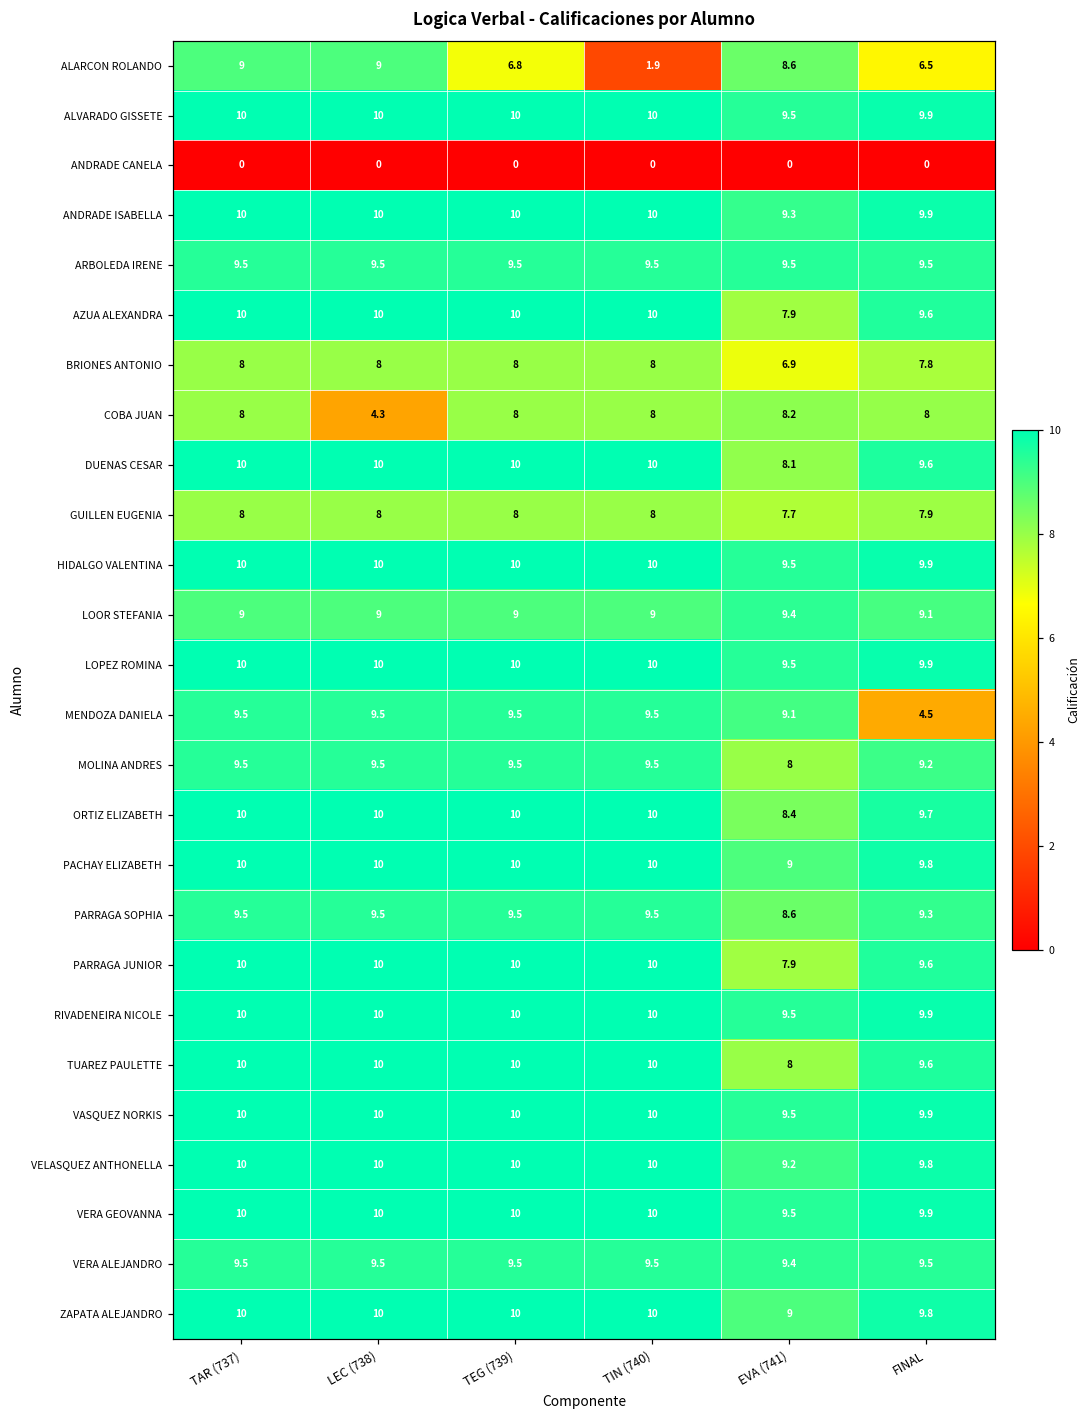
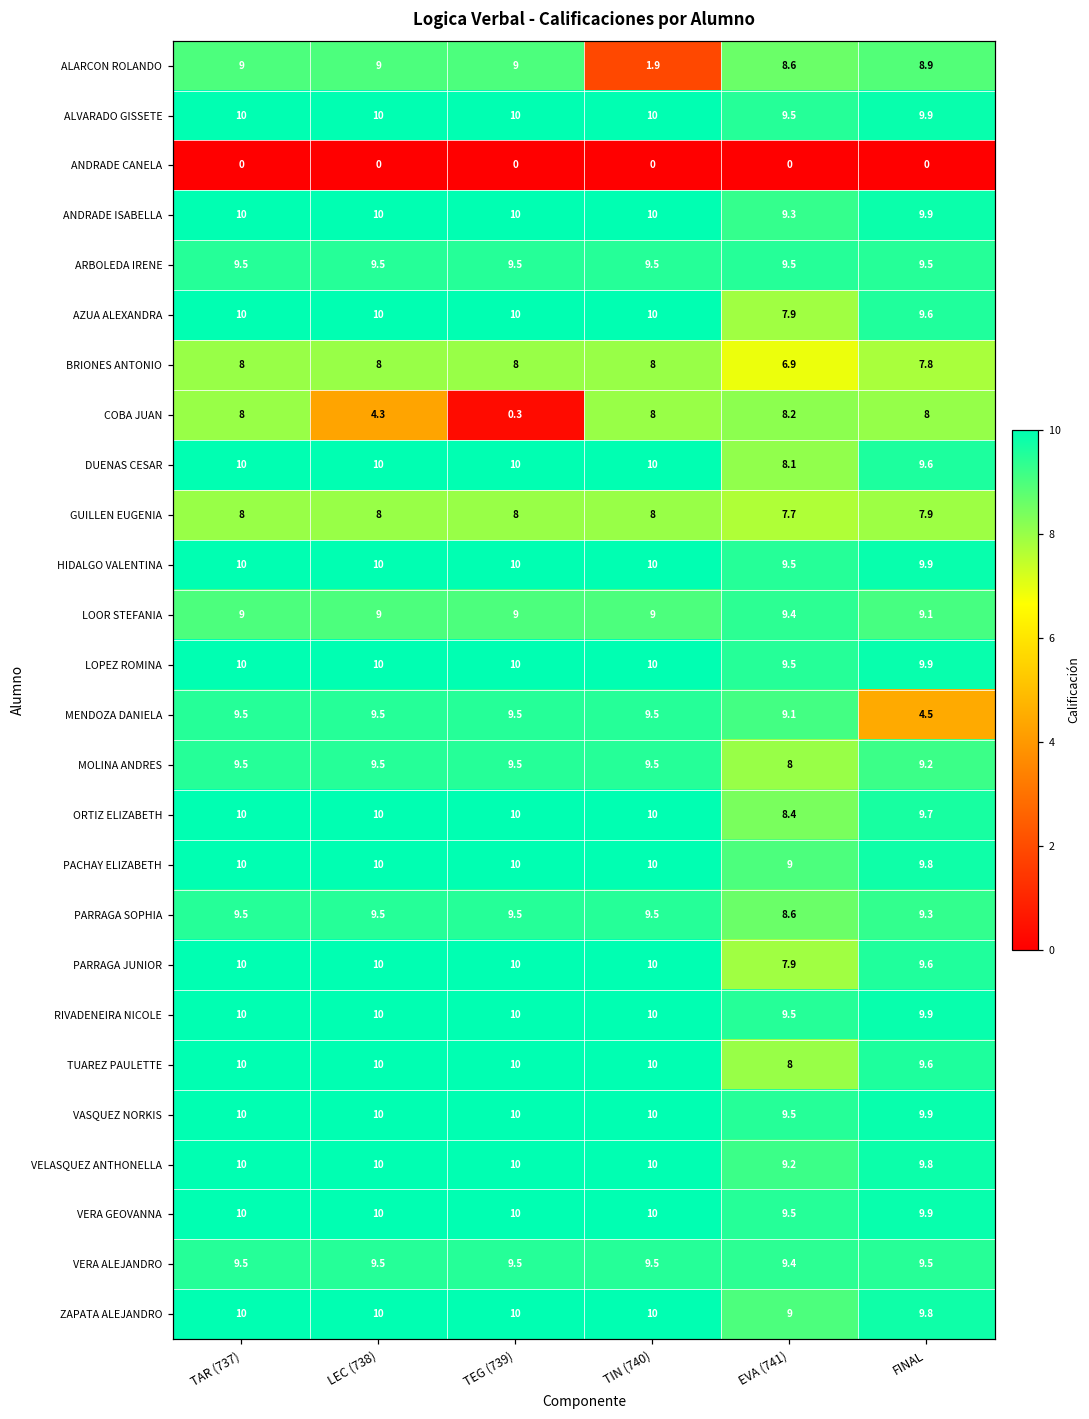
ALARCON ROLANDO, TEG (739): 6.8 -> 9
ALARCON ROLANDO, FINAL: 6.5 -> 8.9
COBA JUAN, TEG (739): 8 -> 0.3
